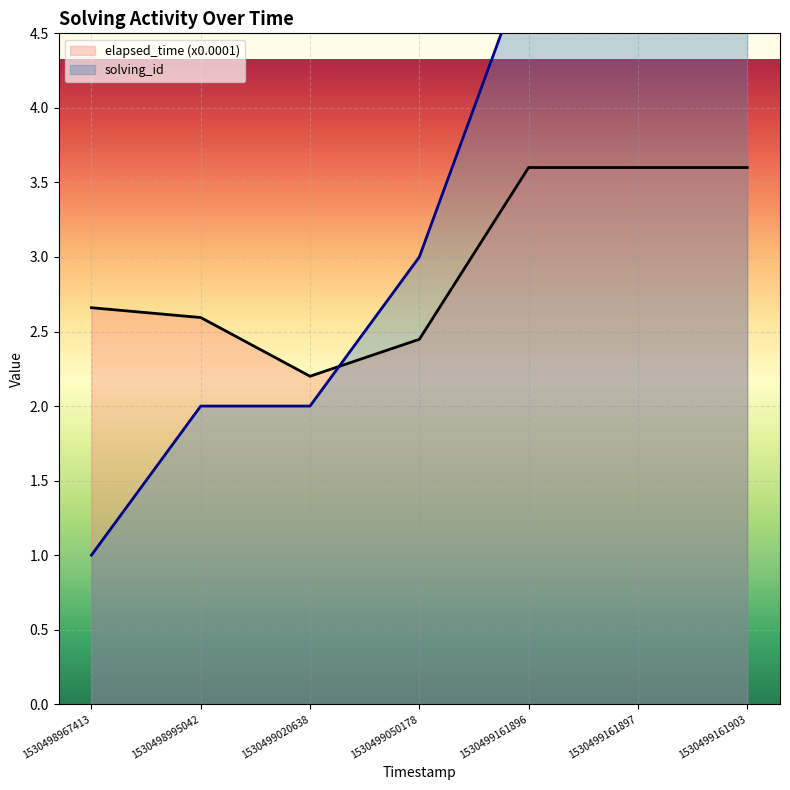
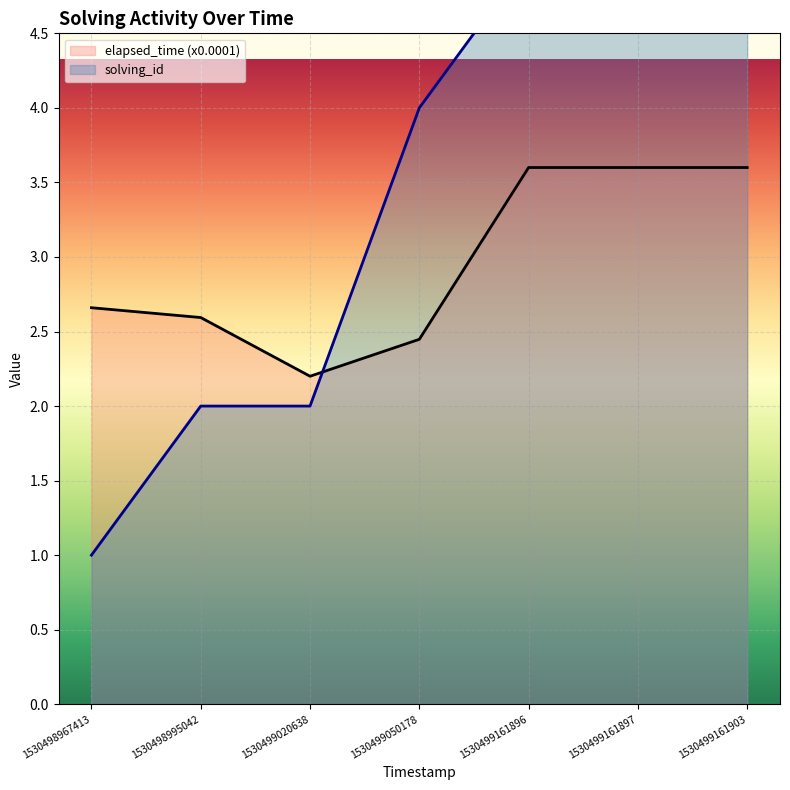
solving_id, 1530499050178: 3 -> 4
